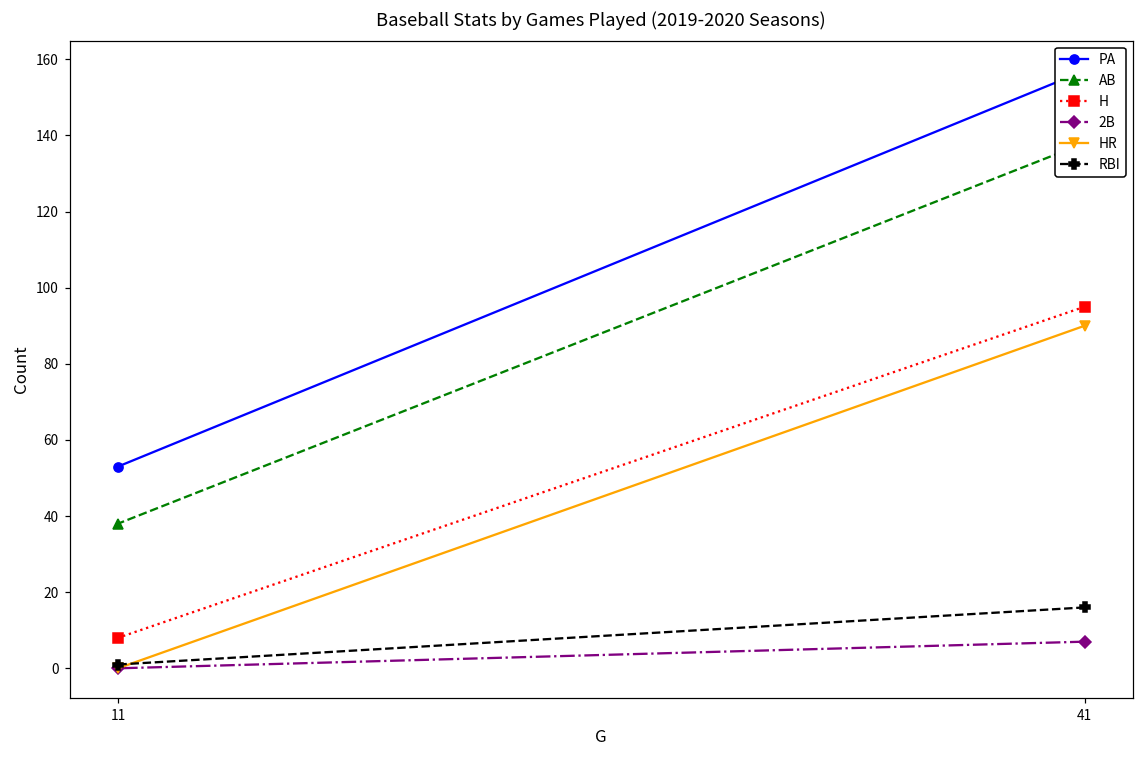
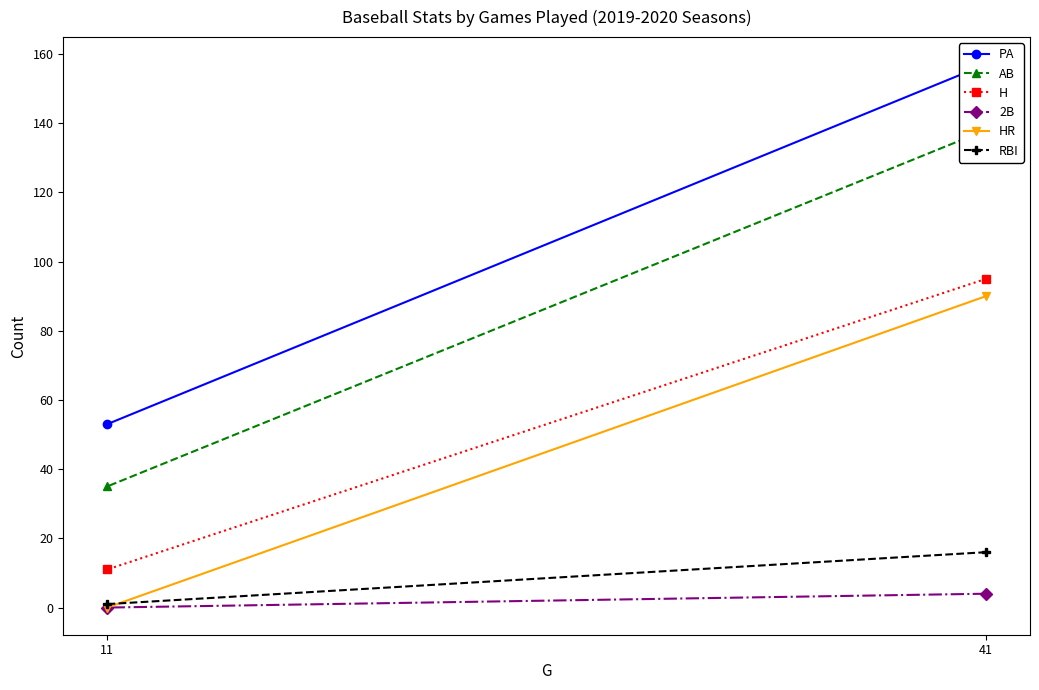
AB, 11: 38 -> 35
H, 11: 8 -> 11
2B, 41: 7 -> 4
